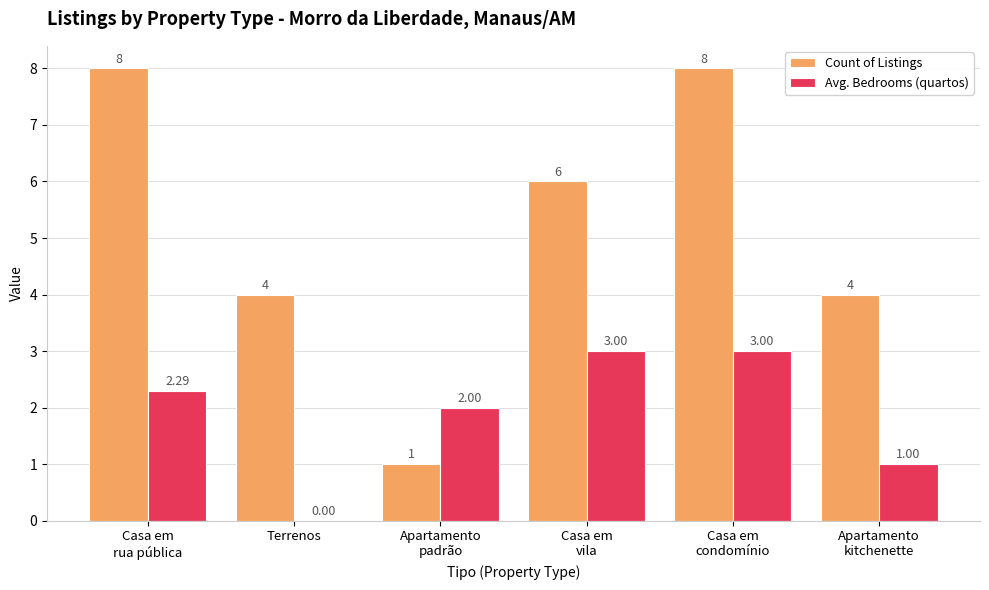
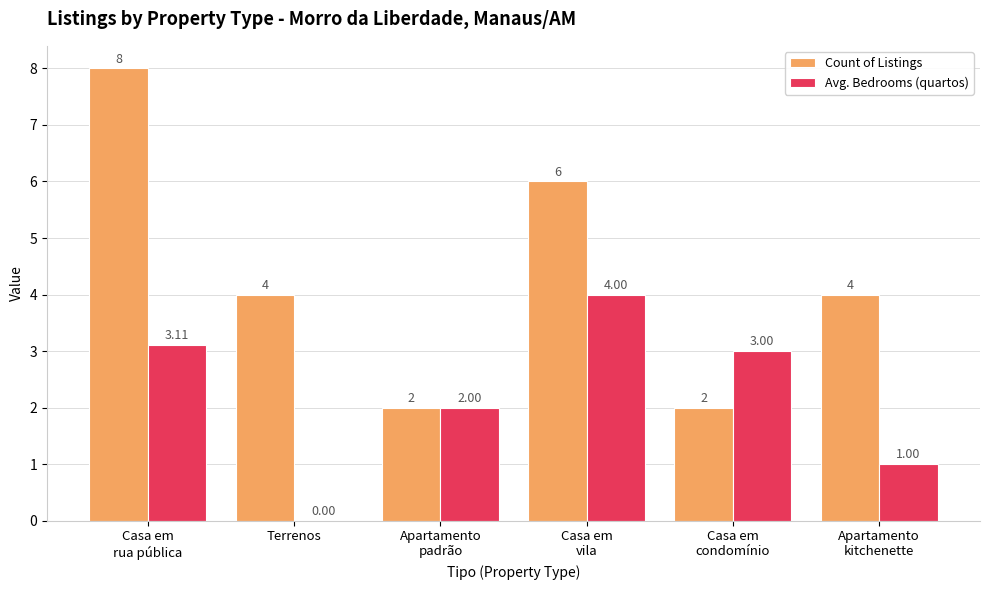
Avg. Bedrooms (quartos), Casa em rua pública: 2.29 -> 3.11
Count of Listings, Apartamento padrão: 1 -> 2
Avg. Bedrooms (quartos), Casa em vila: 3.00 -> 4.00
Count of Listings, Casa em condomínio: 8 -> 2
